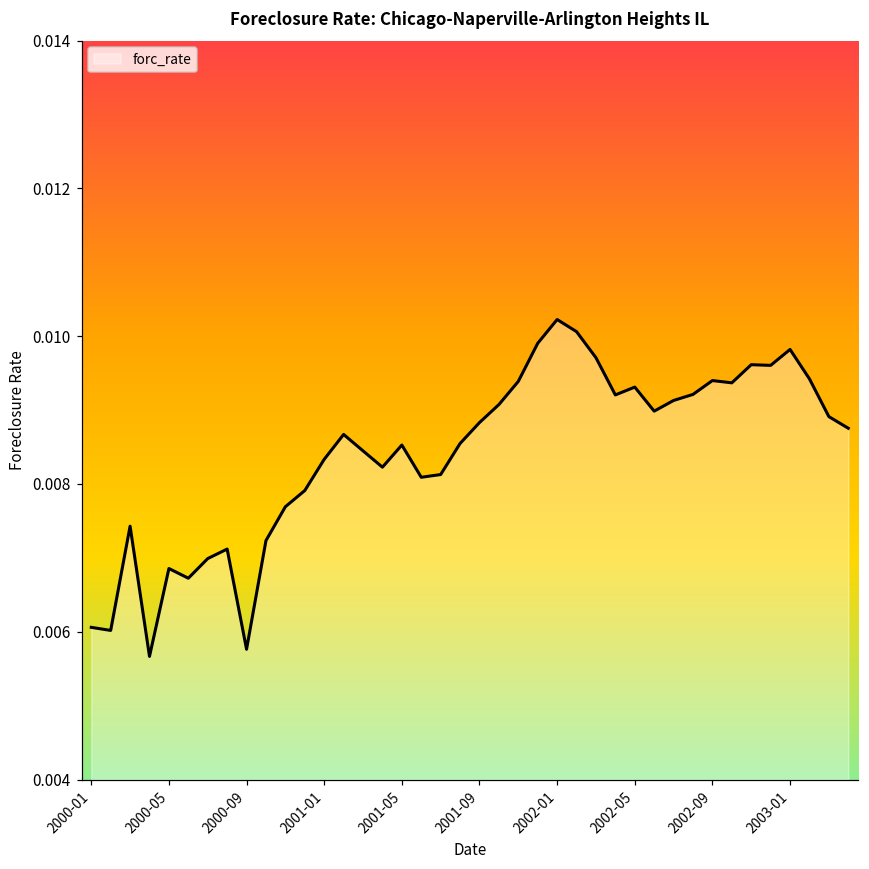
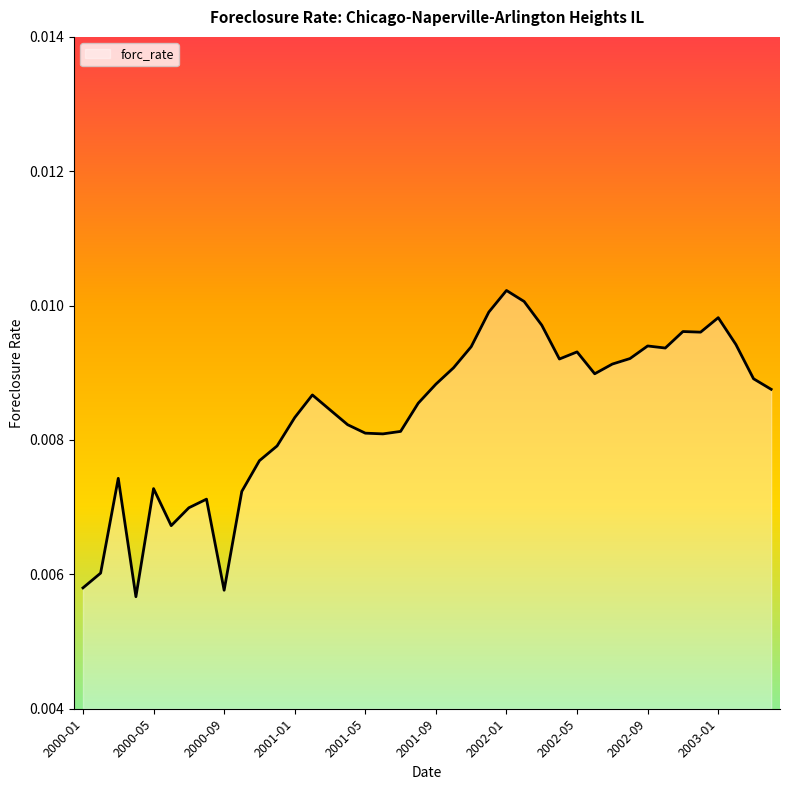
2000-01: 0.0061 -> 0.0058
2000-05: 0.0069 -> 0.0073
2001-05: 0.0085 -> 0.0081
